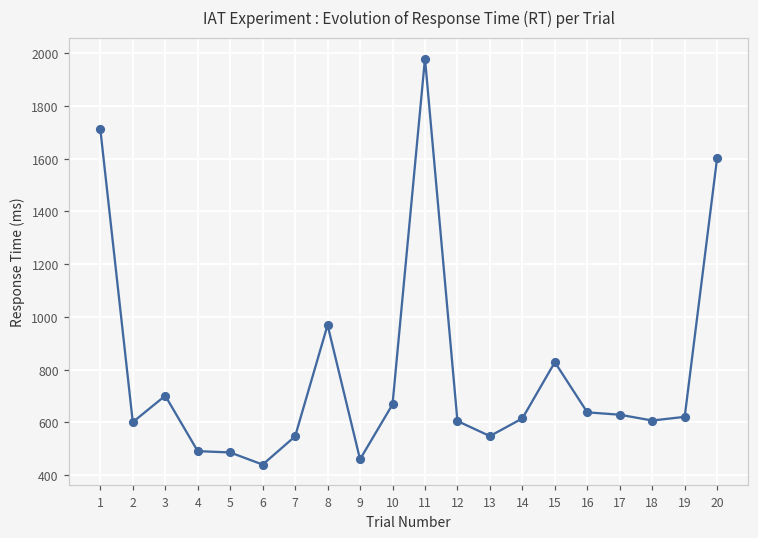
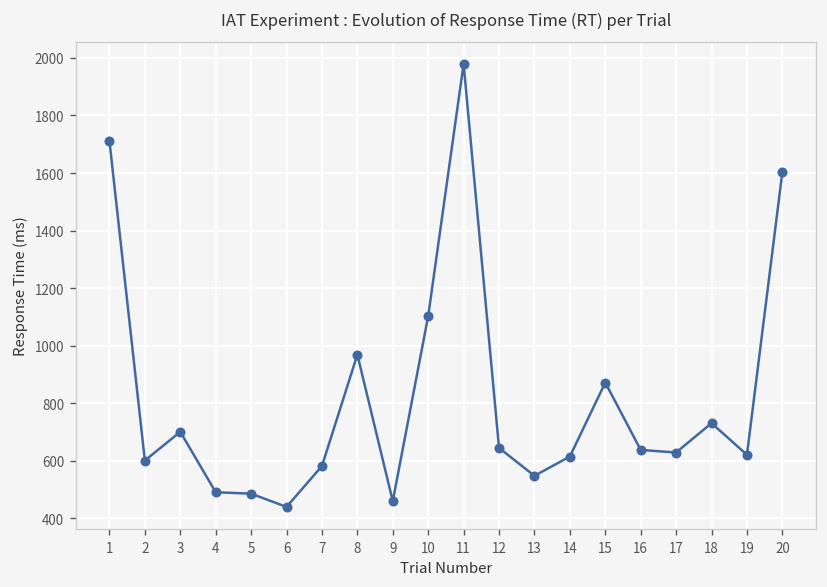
7: 550 -> 580
10: 670 -> 1100
12: 610 -> 650
15: 830 -> 870
18: 610 -> 730
